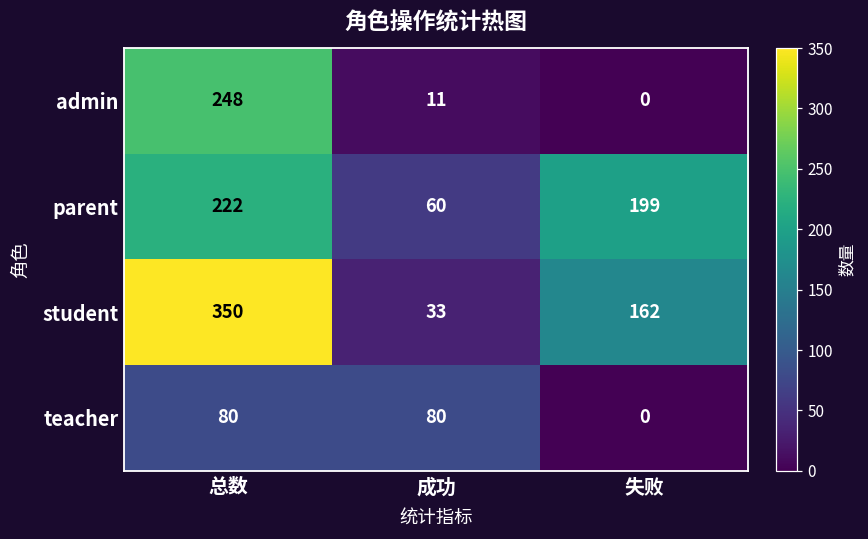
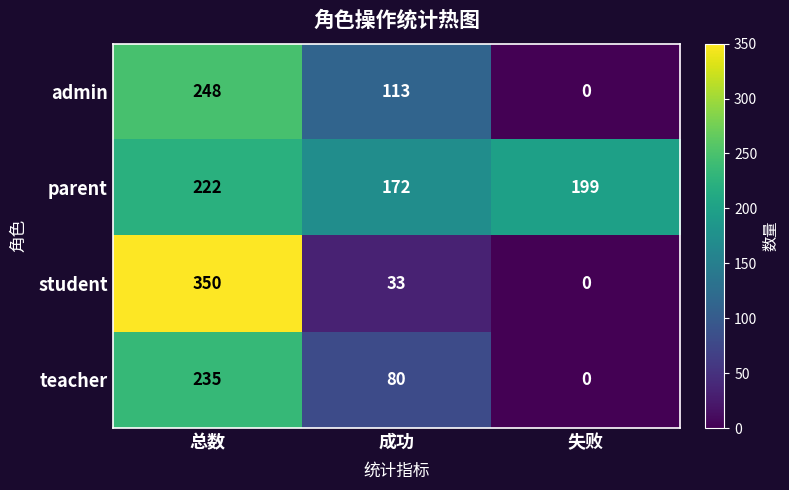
admin, 成功: 11 -> 113
parent, 成功: 60 -> 172
student, 失败: 162 -> 0
teacher, 总数: 80 -> 235
